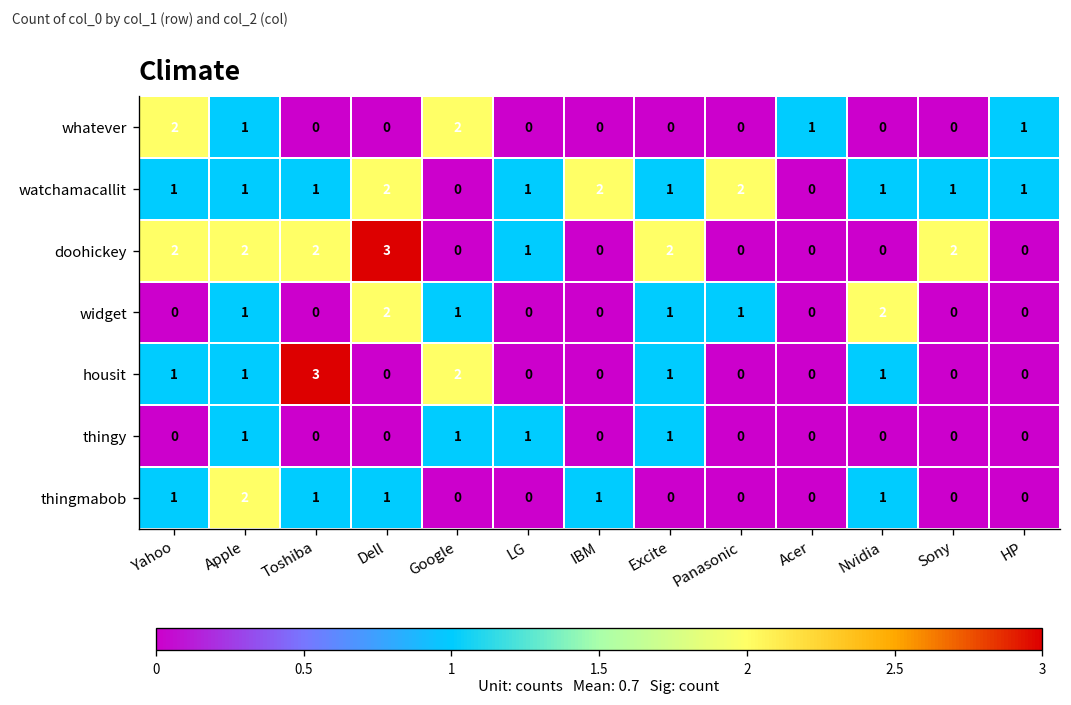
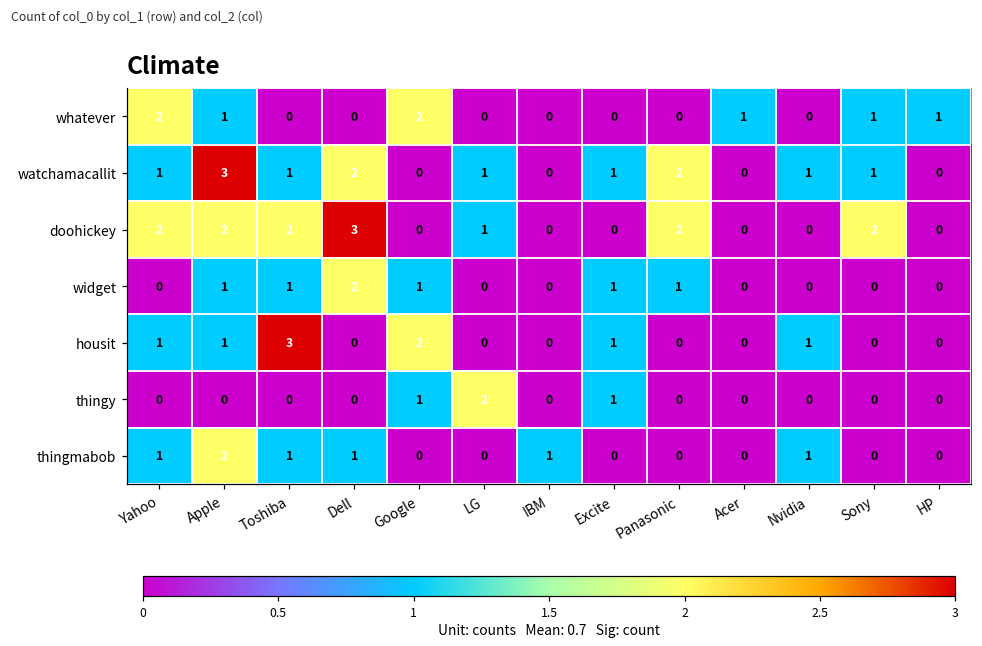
whatever, Sony: 0 -> 1
watchamacallit, Apple: 1 -> 3
watchamacallit, IBM: 2 -> 0
watchamacallit, HP: 1 -> 0
doohickey, Excite: 2 -> 0
doohickey, Panasonic: 0 -> 2
widget, Toshiba: 0 -> 1
widget, Nvidia: 2 -> 0
thingy, Apple: 1 -> 0
thingy, LG: 1 -> 2
